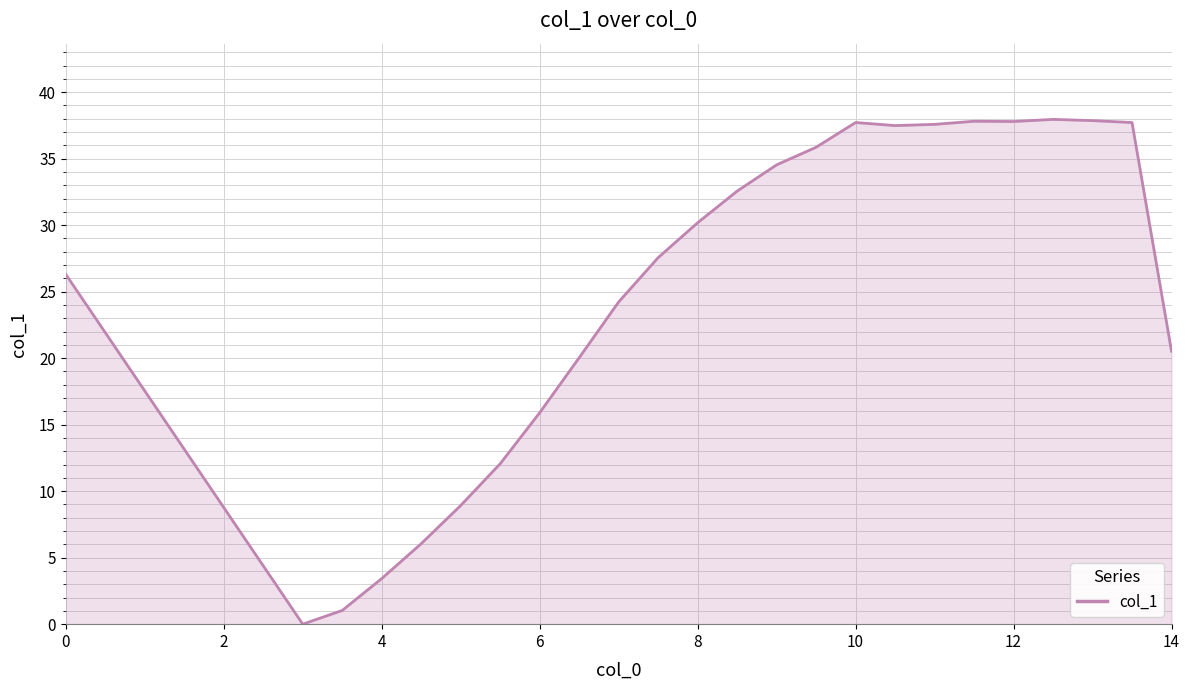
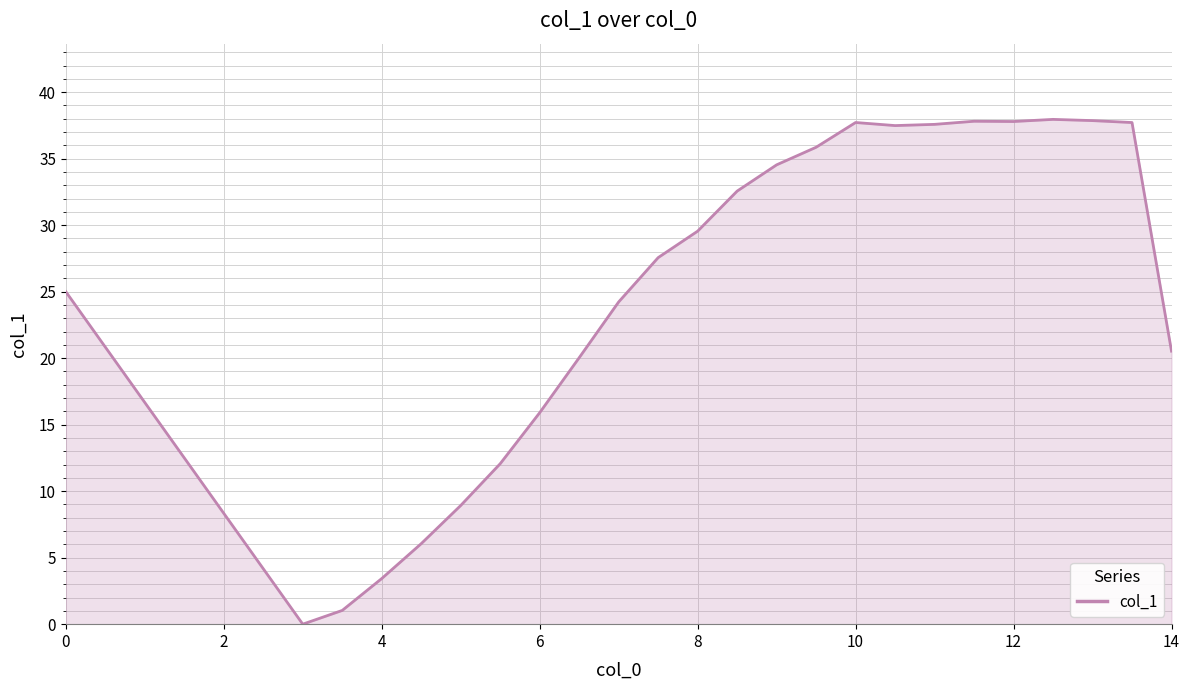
0: 26.3 -> 25.0
8: 30.2 -> 29.6
